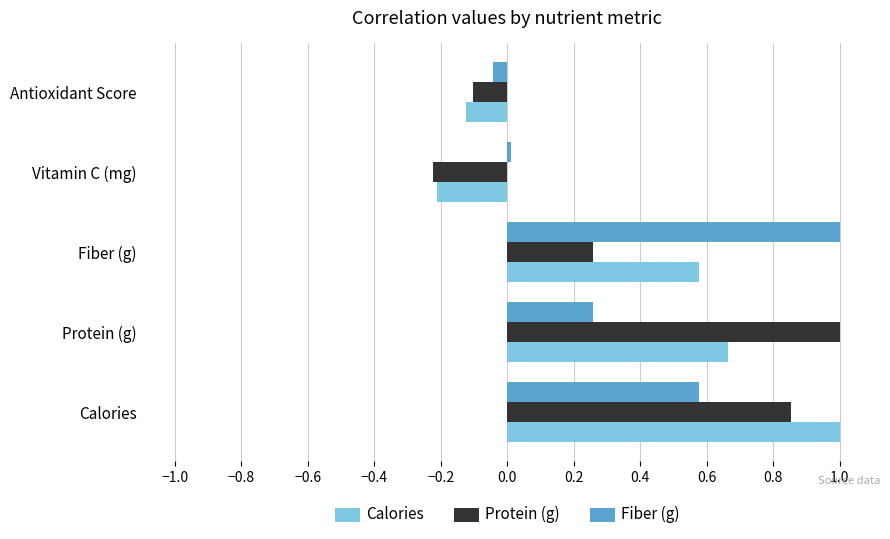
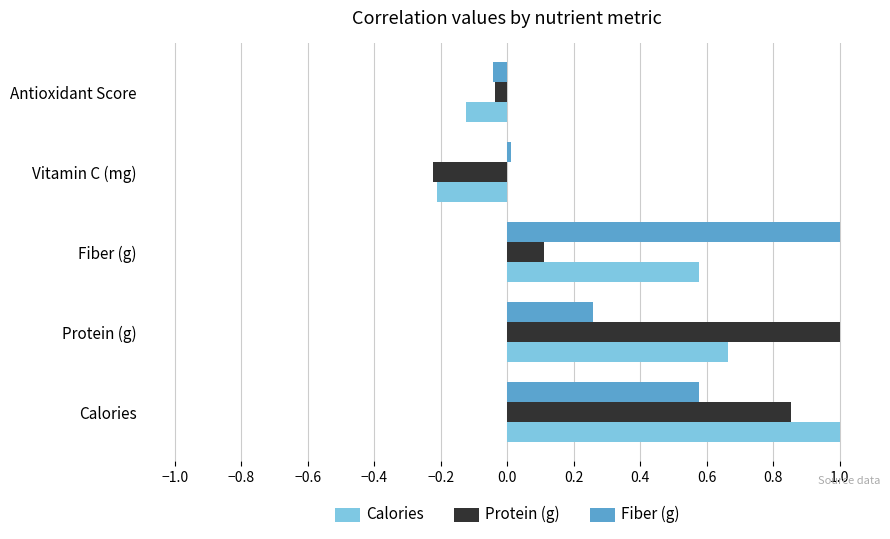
Protein (g), Antioxidant Score: -0.10 -> -0.04
Protein (g), Fiber (g): 0.26 -> 0.11
